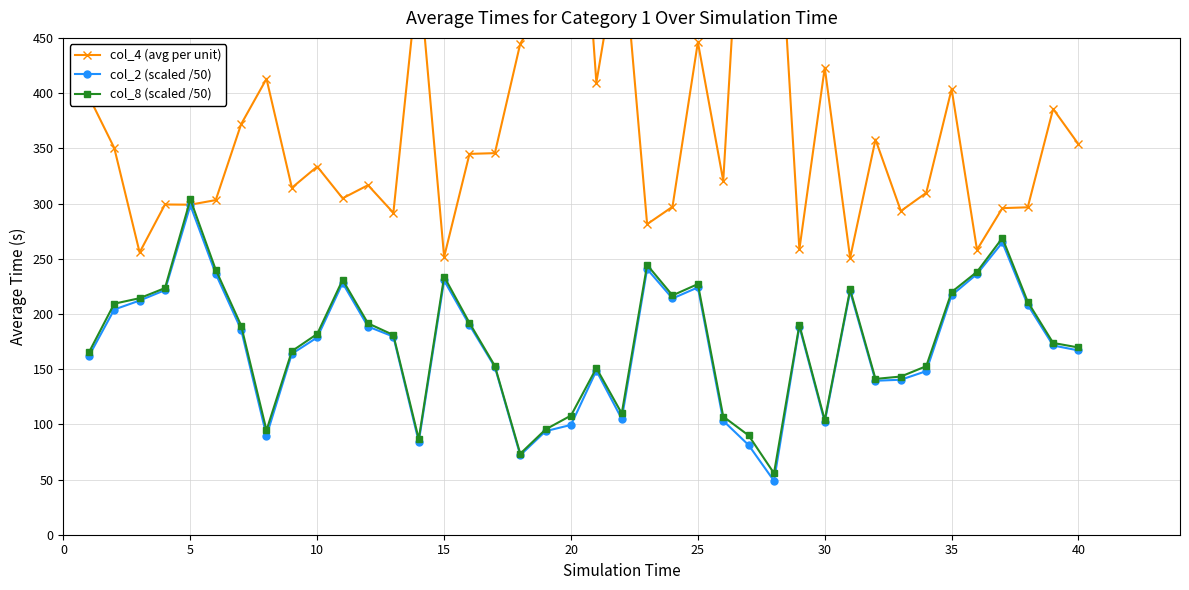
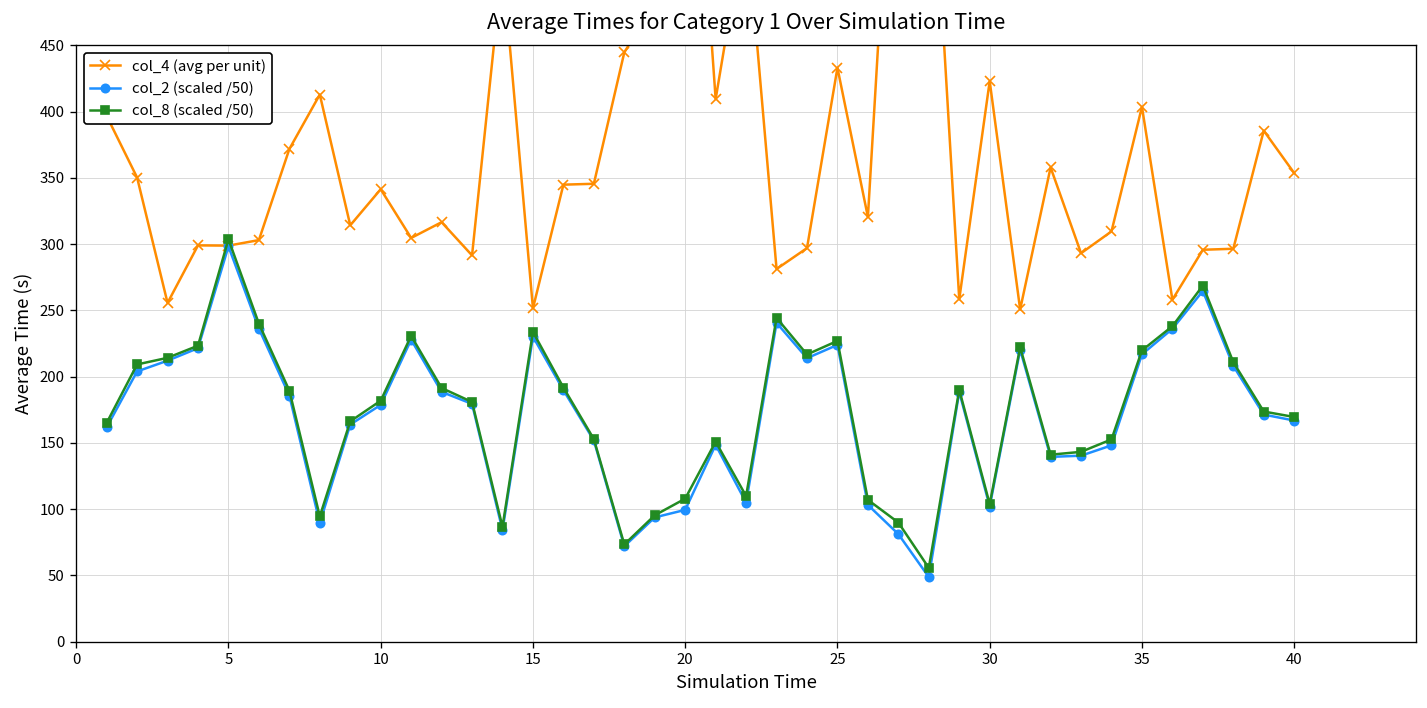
col_4 (avg per unit), 10: 333 -> 341
col_4 (avg per unit), 25: 446 -> 433
